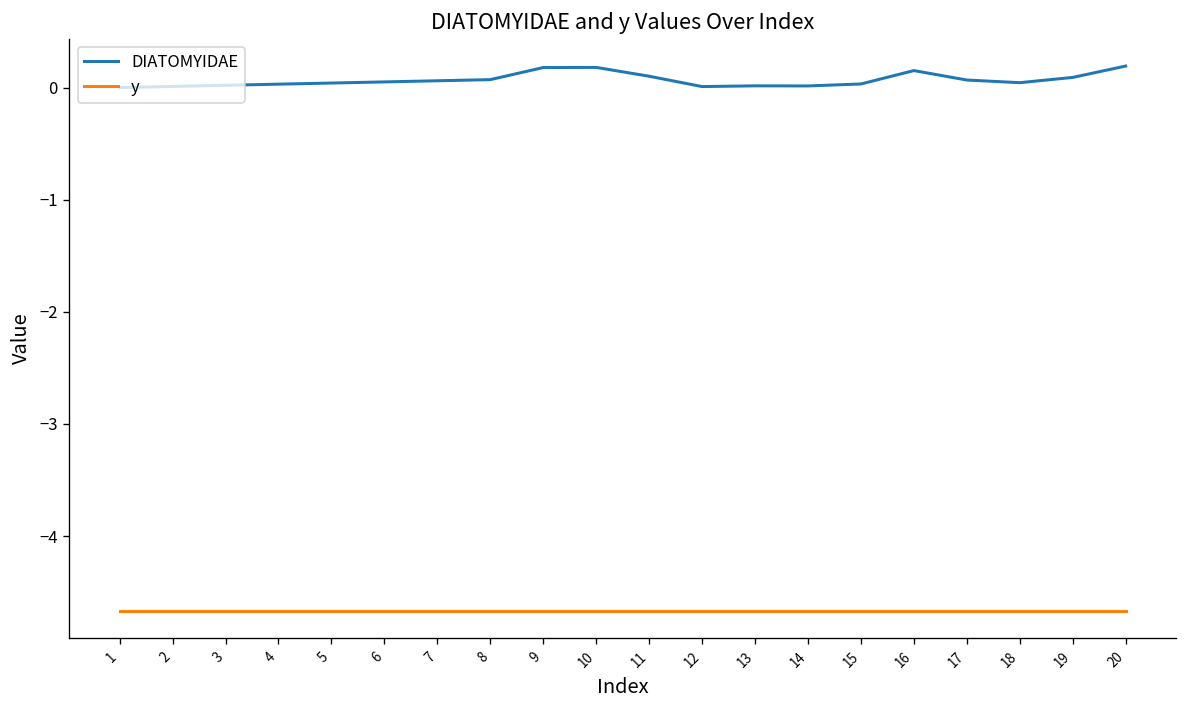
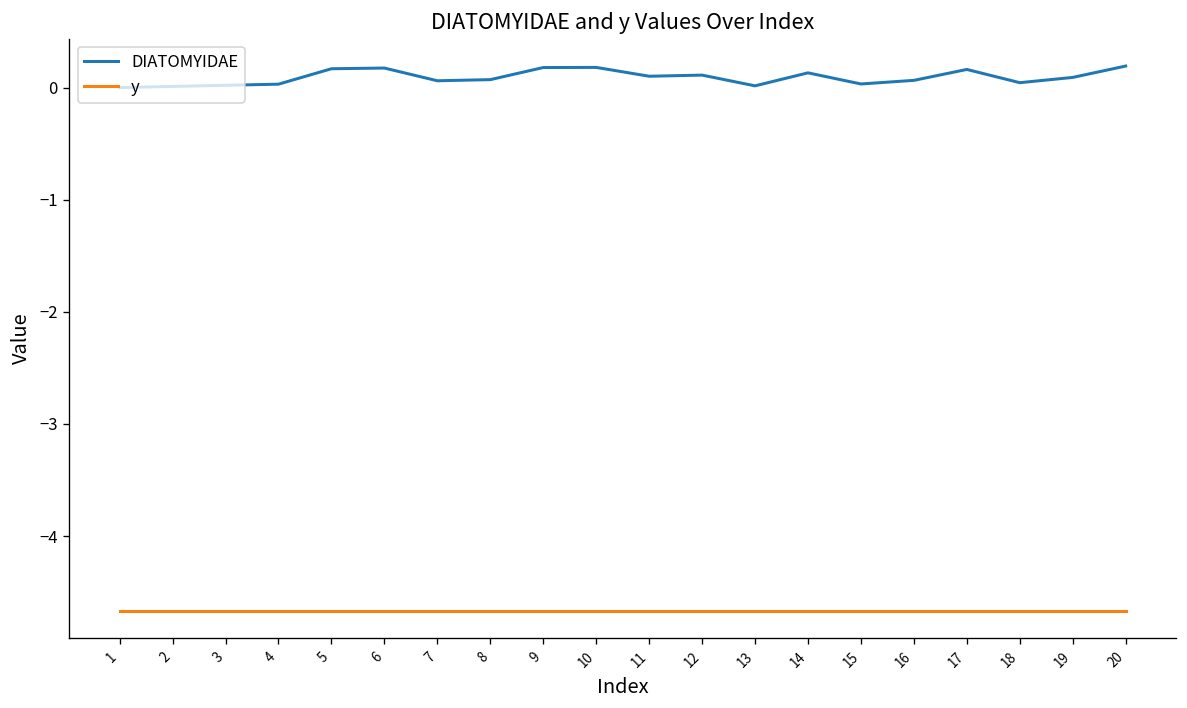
DIATOMYIDAE, 5: 0.0 -> 0.2
DIATOMYIDAE, 6: 0.1 -> 0.2
DIATOMYIDAE, 12: 0.0 -> 0.1
DIATOMYIDAE, 14: 0.0 -> 0.1
DIATOMYIDAE, 16: 0.2 -> 0.1
DIATOMYIDAE, 17: 0.1 -> 0.2
